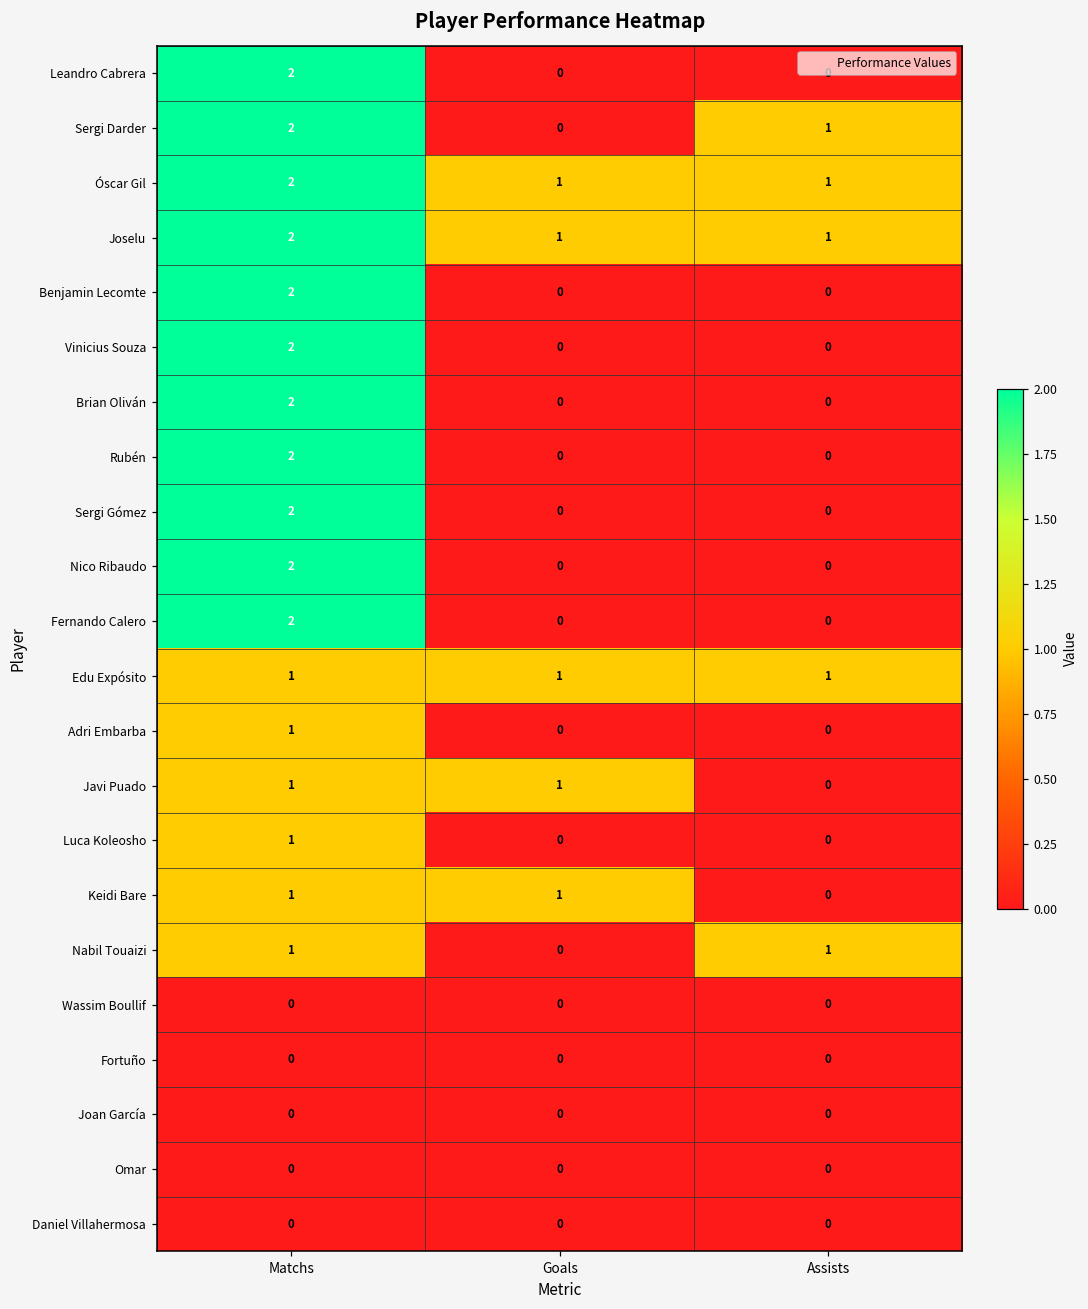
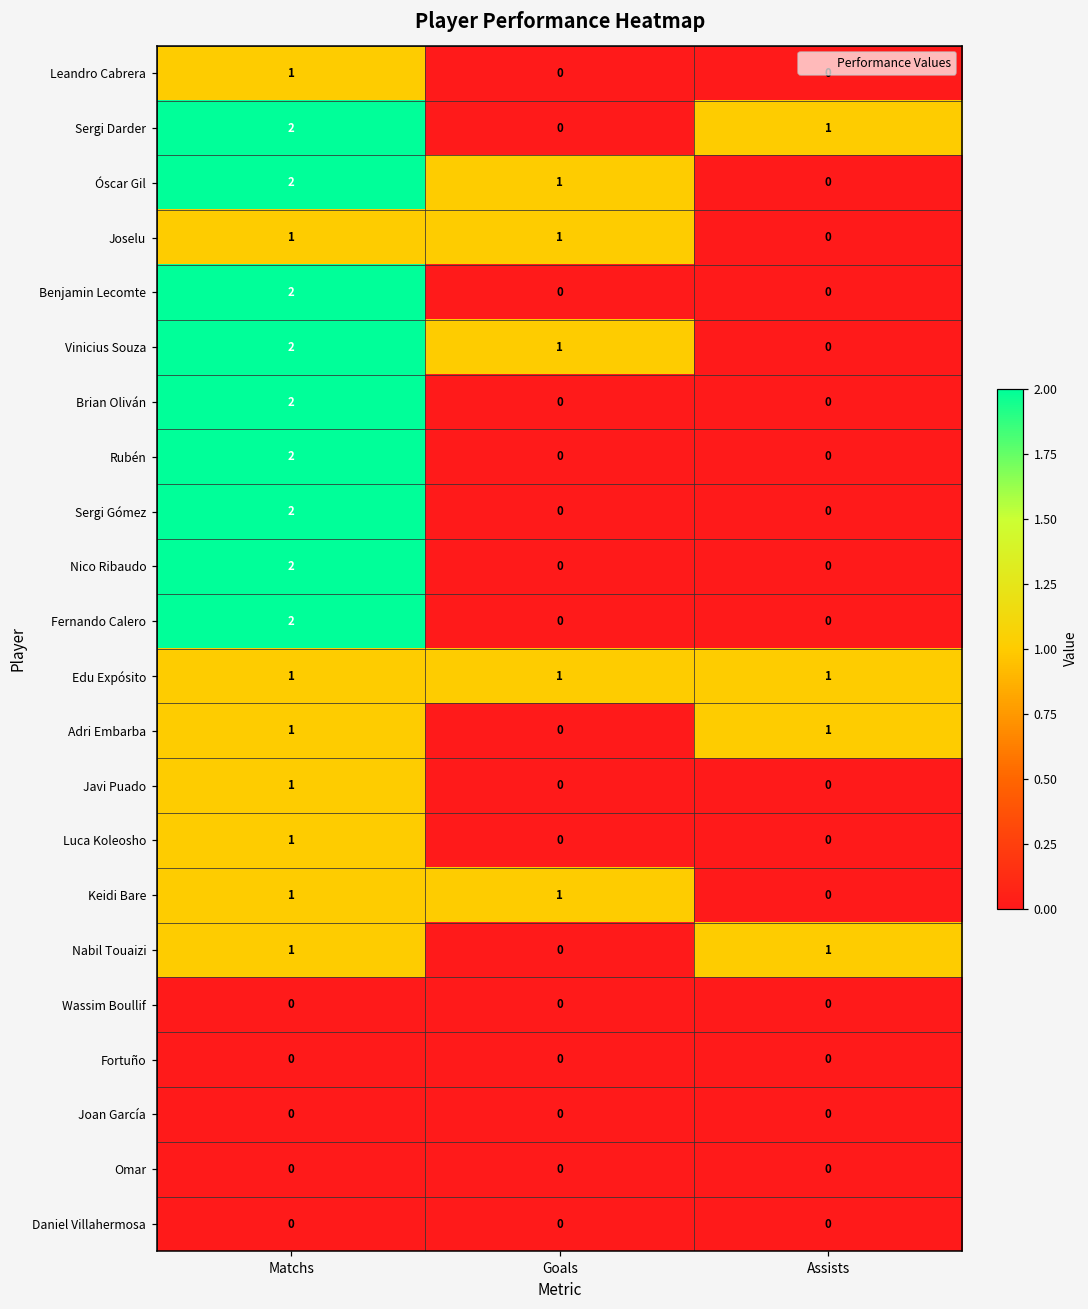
Leandro Cabrera, Matchs: 2 -> 1
Óscar Gil, Assists: 1 -> 0
Joselu, Matchs: 2 -> 1
Joselu, Assists: 1 -> 0
Vinicius Souza, Goals: 0 -> 1
Adri Embarba, Assists: 0 -> 1
Javi Puado, Goals: 1 -> 0
